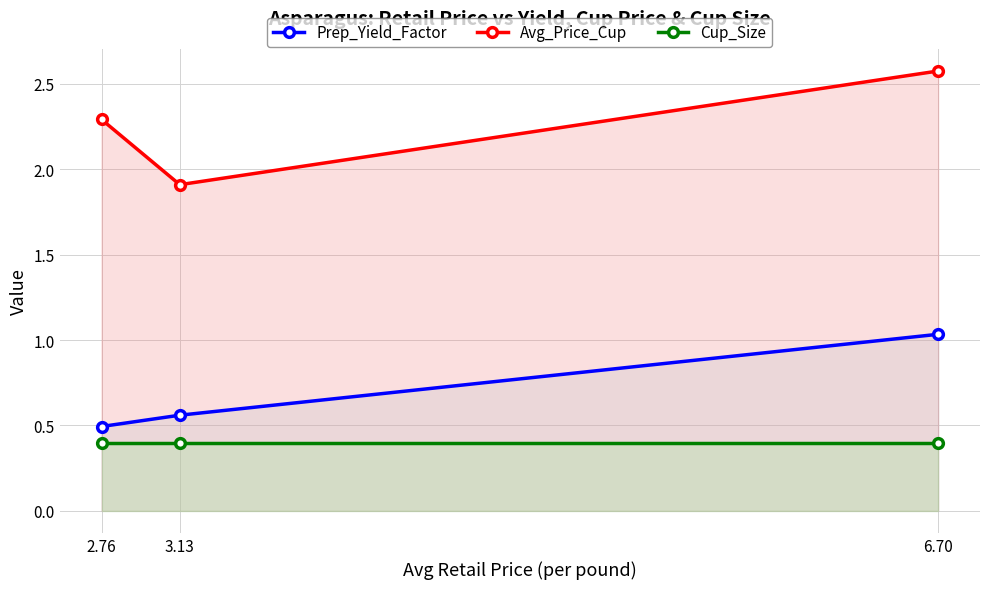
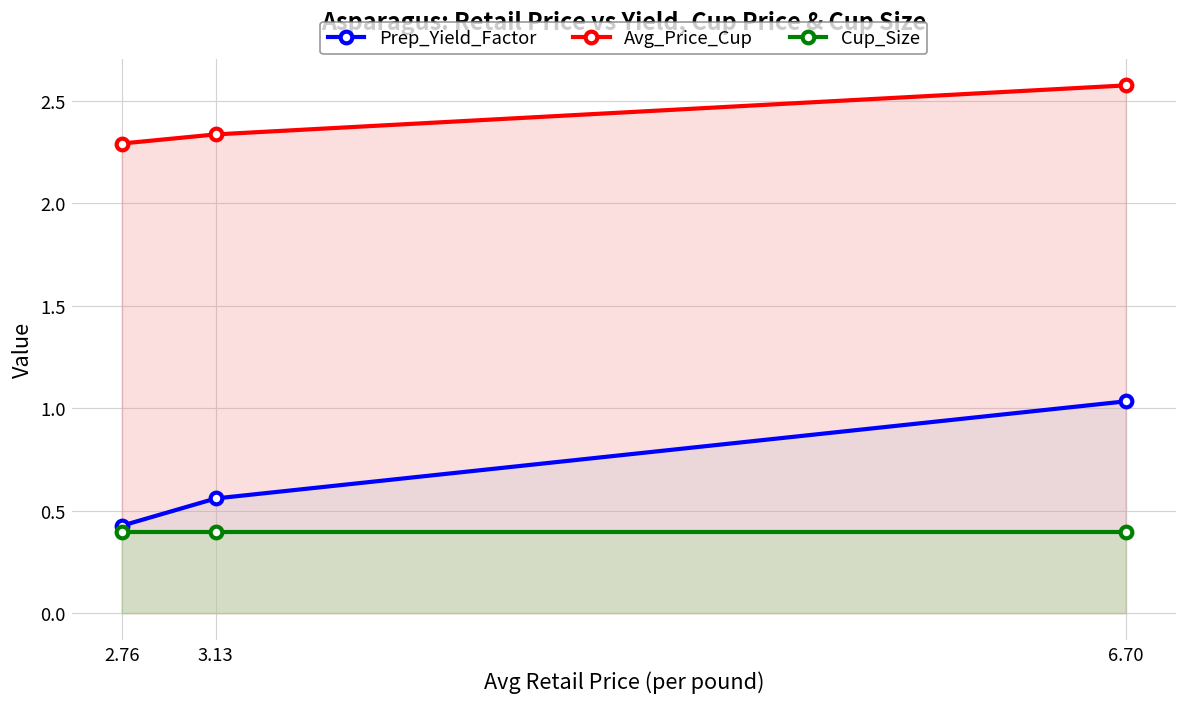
Prep_Yield_Factor, 2.76: 0.49 -> 0.43
Avg_Price_Cup, 3.13: 1.91 -> 2.34
